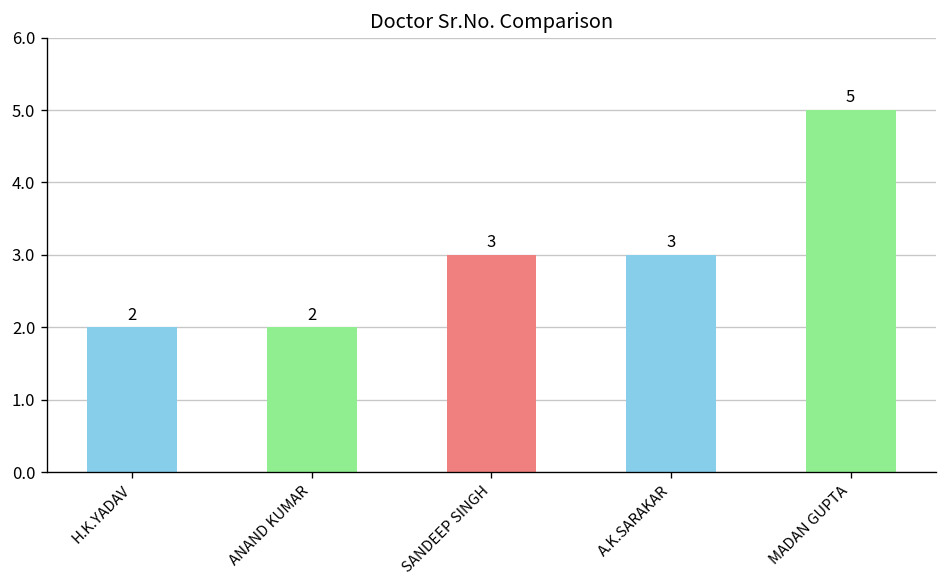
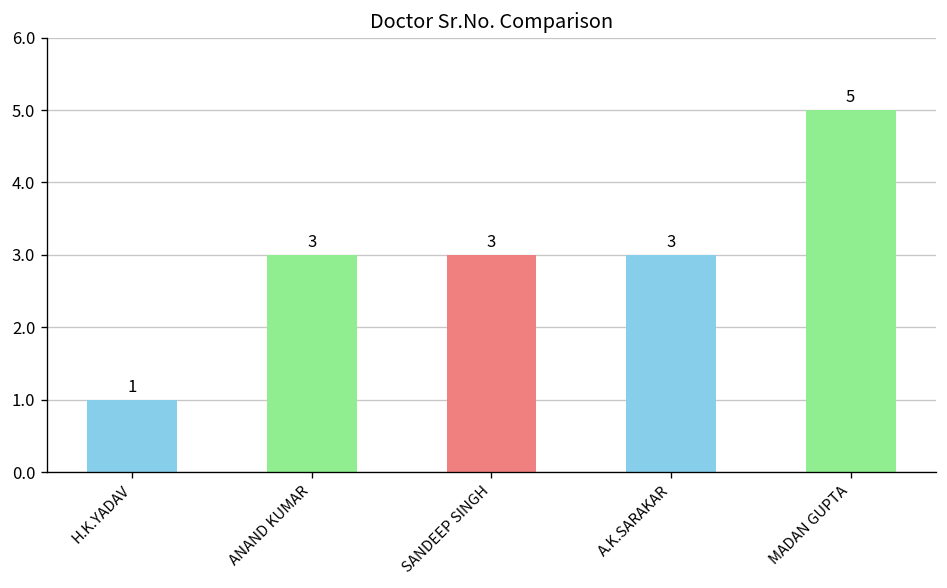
H.K.YADAV: 2 -> 1
ANAND KUMAR: 2 -> 3
